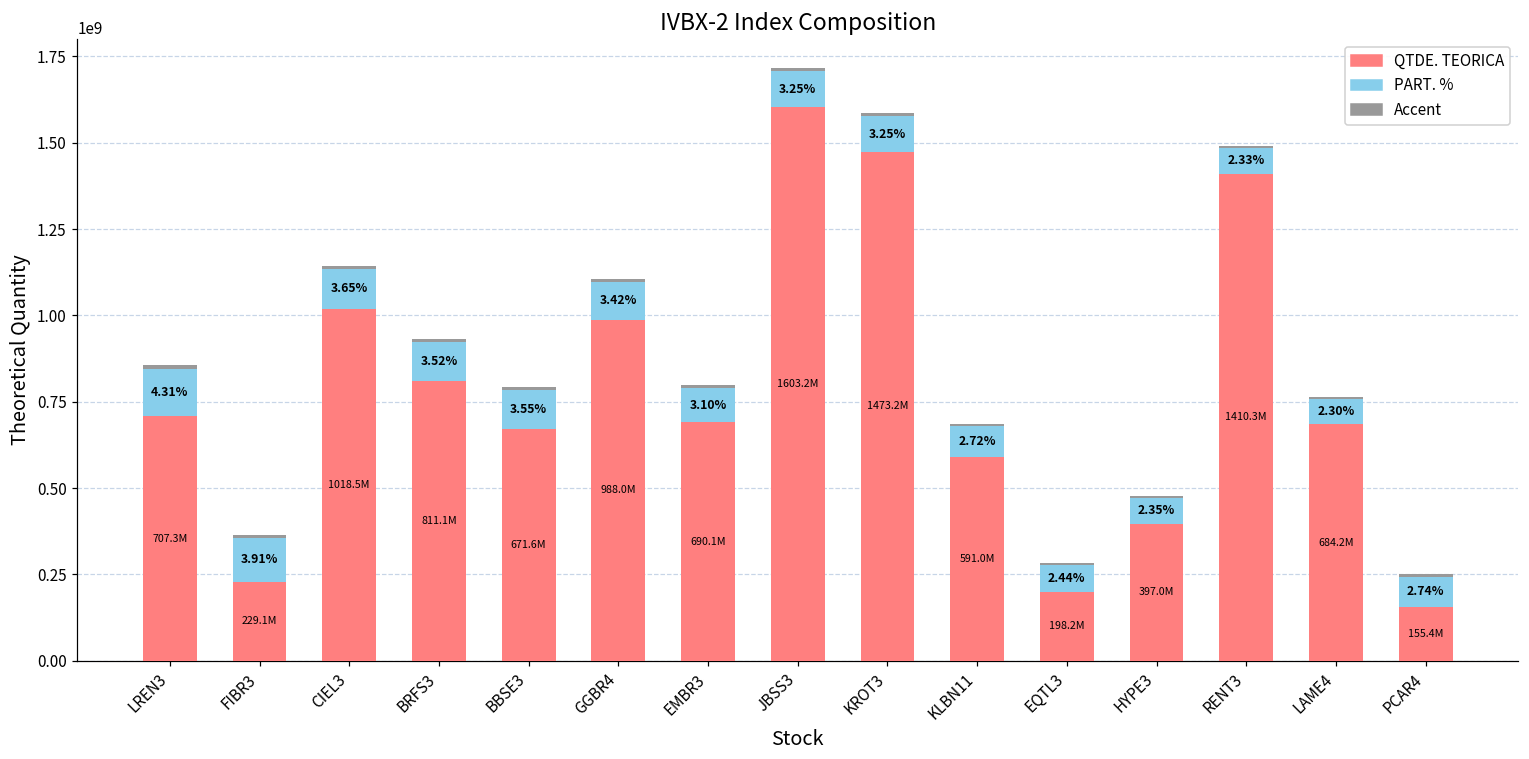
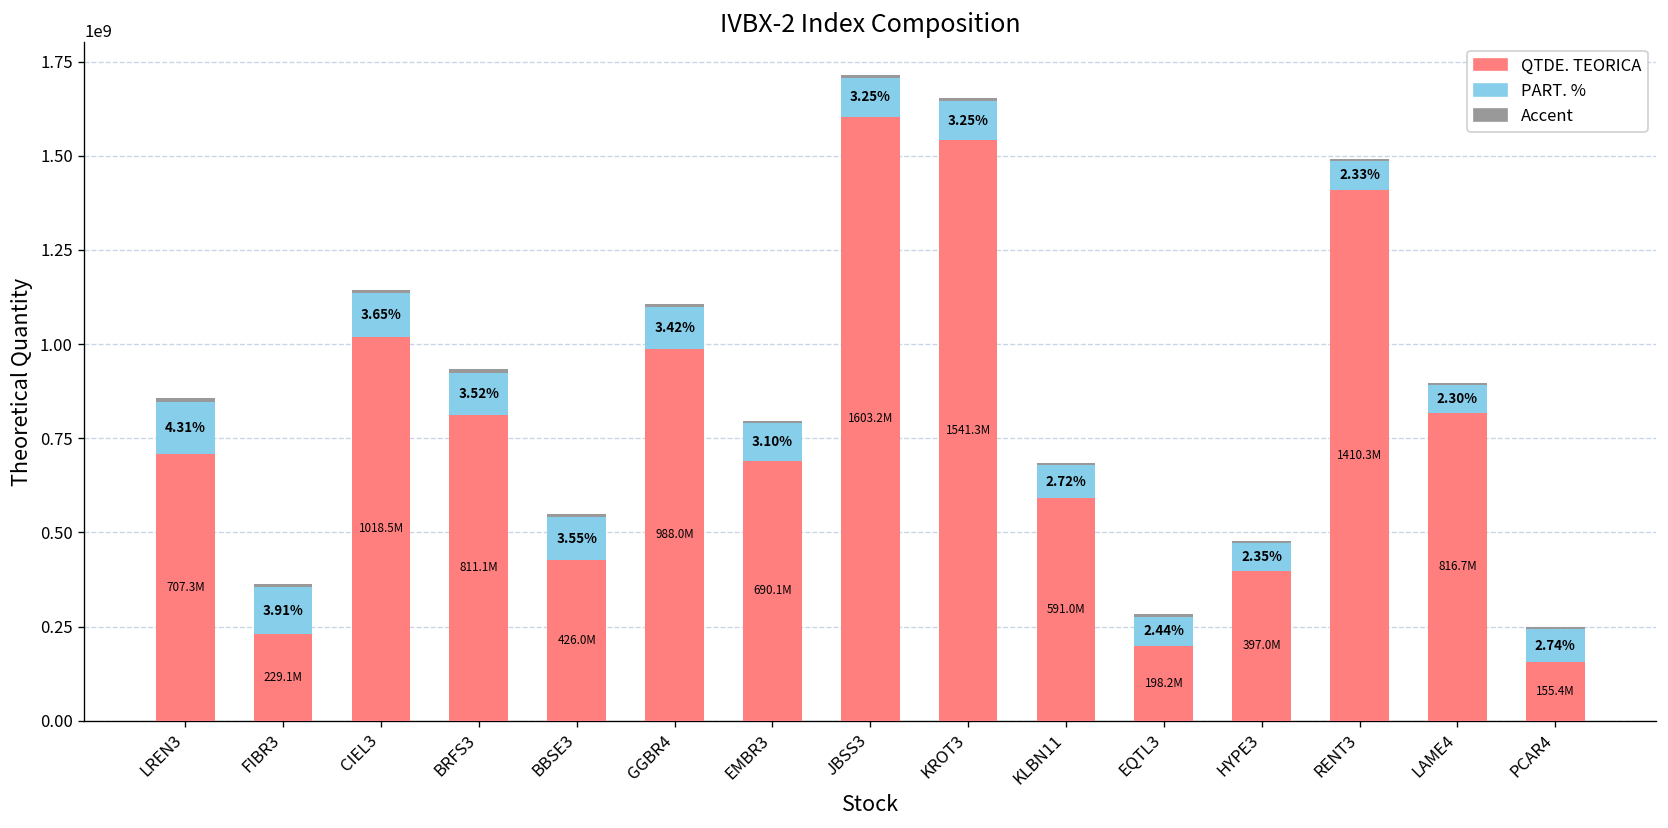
QTDE. TEORICA, BBSE3: 671.6M -> 426.0M
QTDE. TEORICA, KROT3: 1473.2M -> 1541.3M
QTDE. TEORICA, LAME4: 684.2M -> 816.7M
